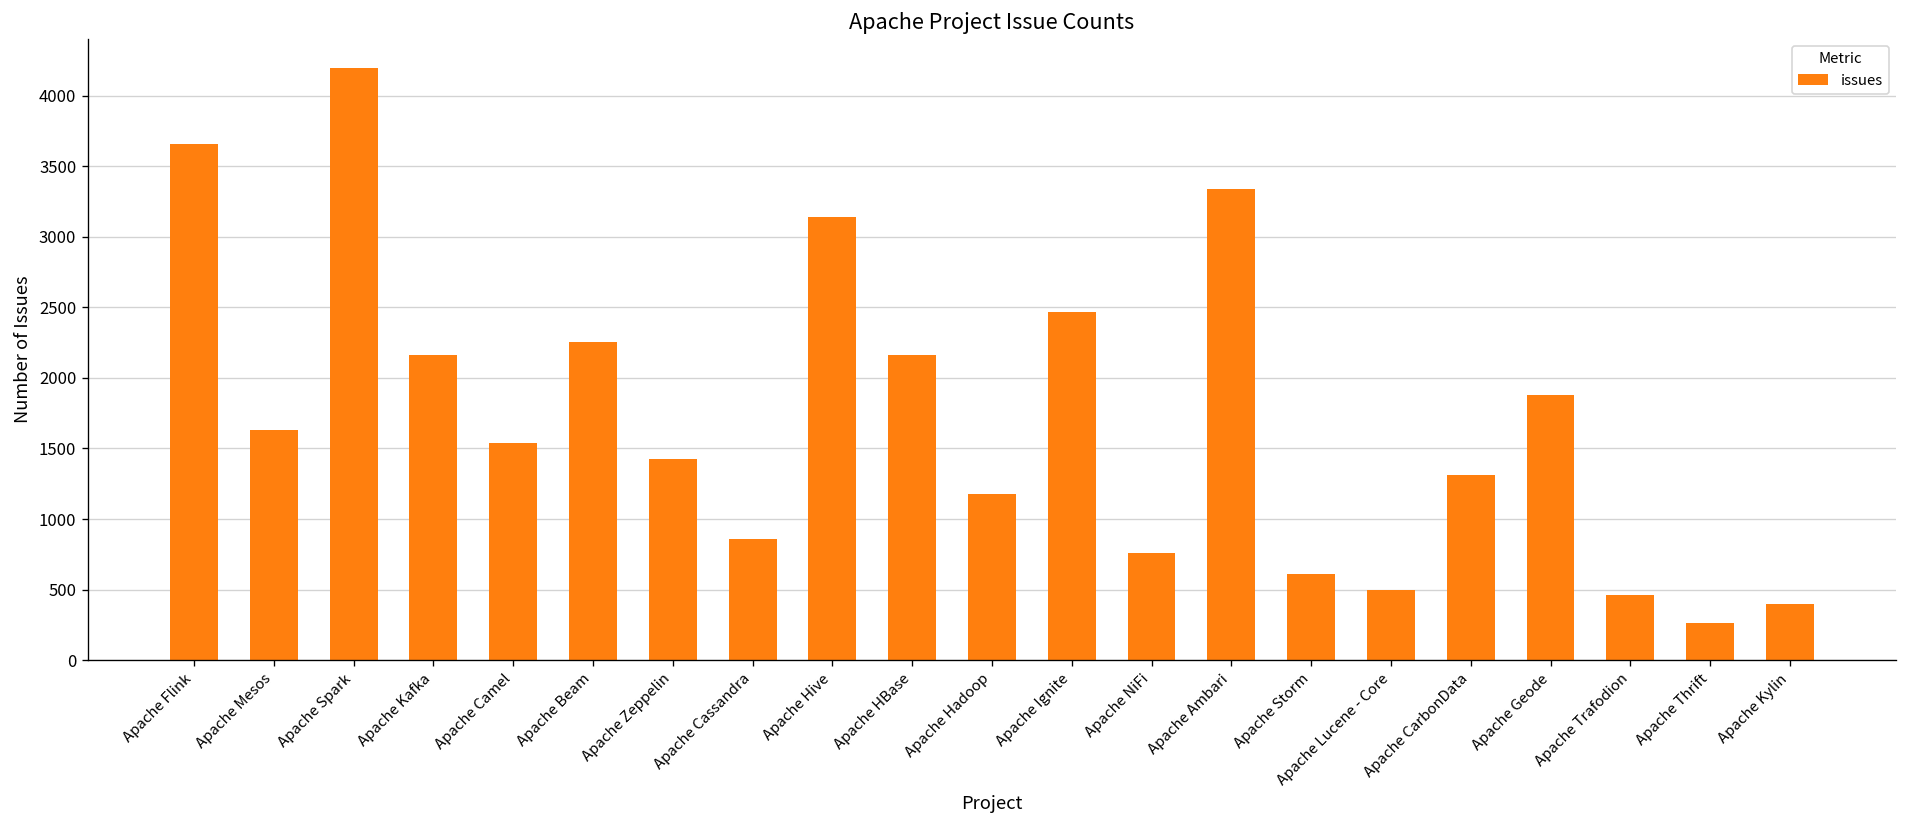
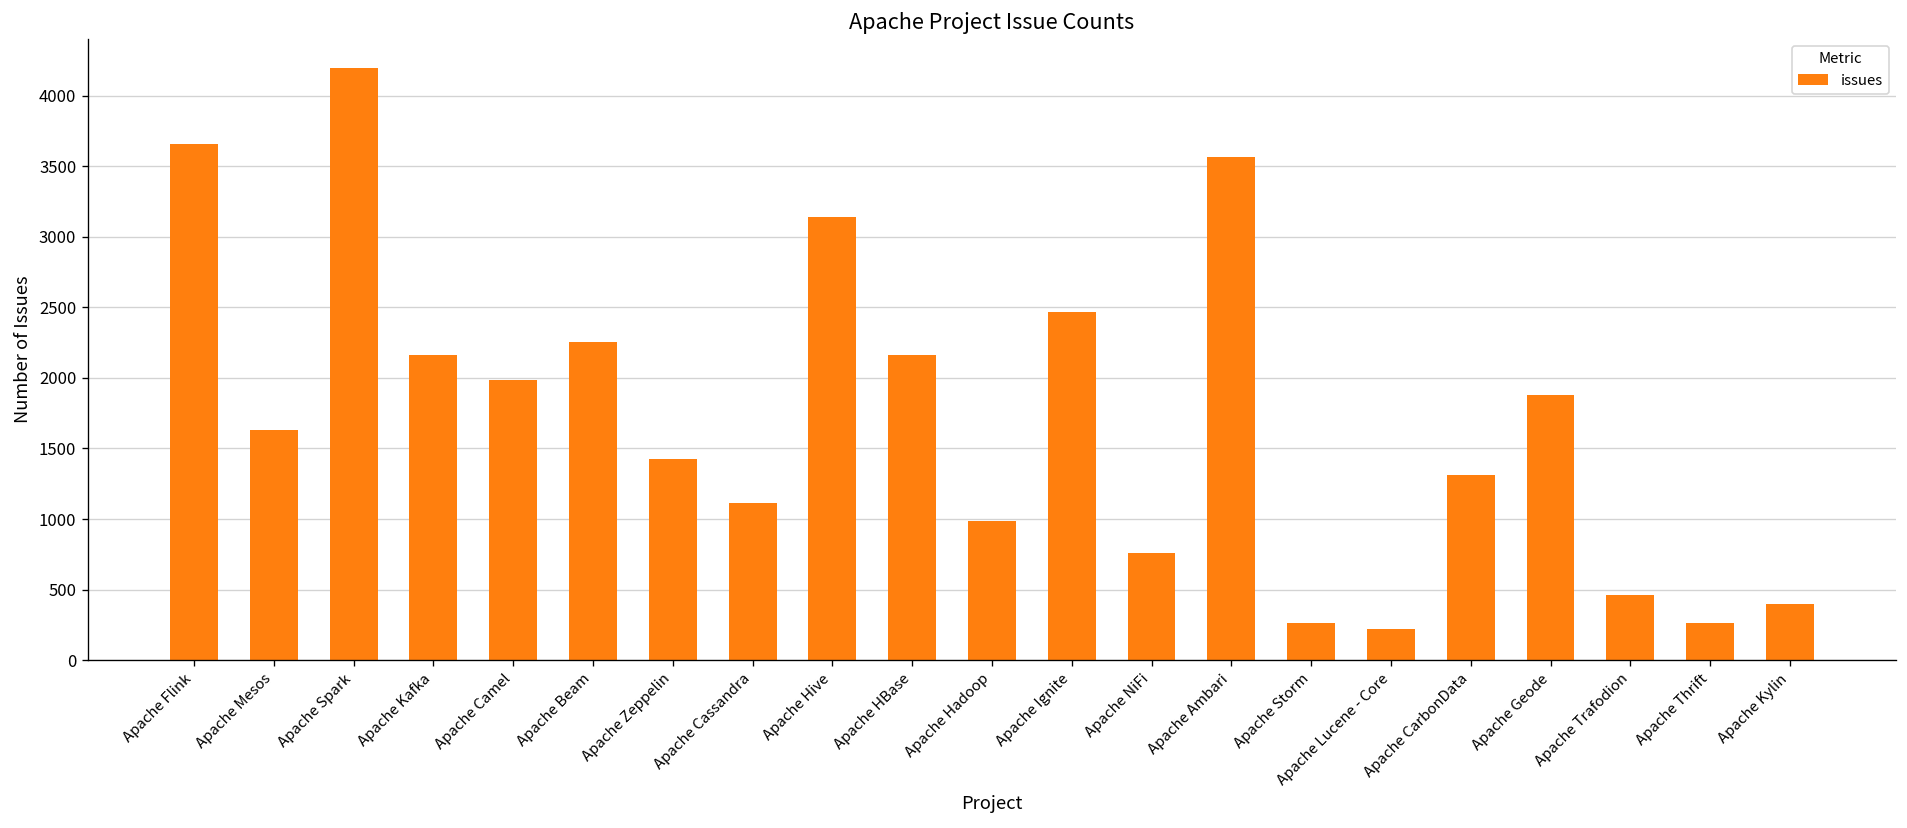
Apache Camel: 1540 -> 1980
Apache Cassandra: 860 -> 1120
Apache Hadoop: 1180 -> 990
Apache Ambari: 3340 -> 3570
Apache Storm: 610 -> 270
Apache Lucene - Core: 490 -> 220
